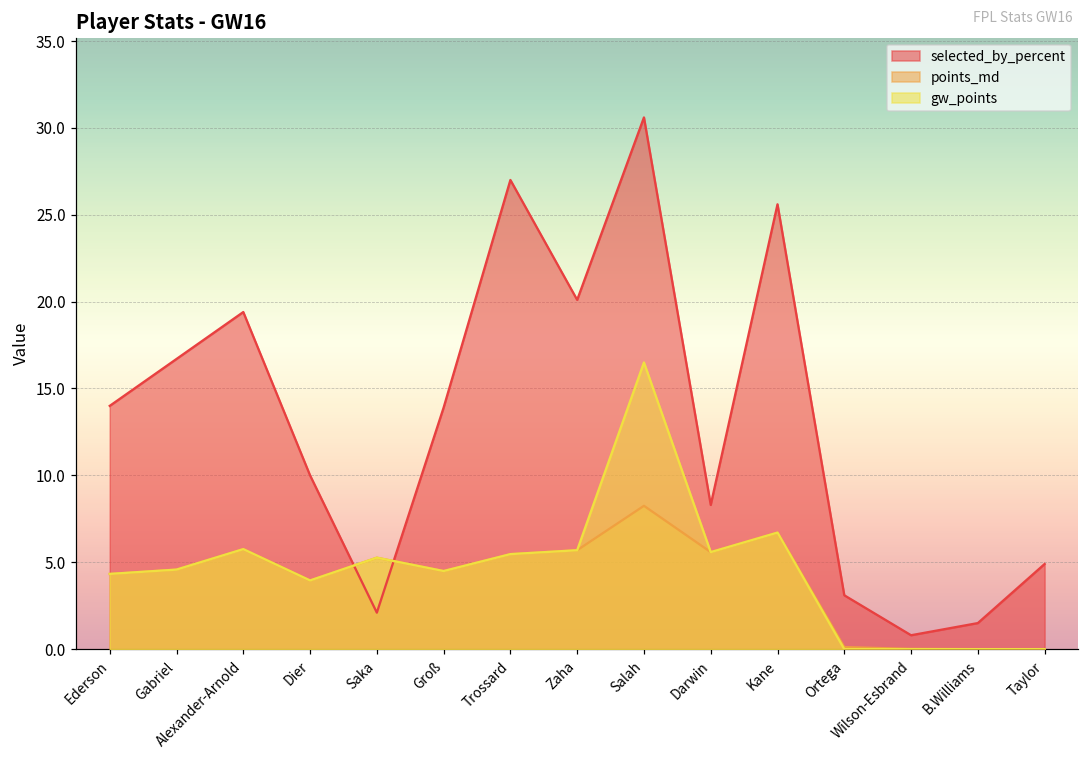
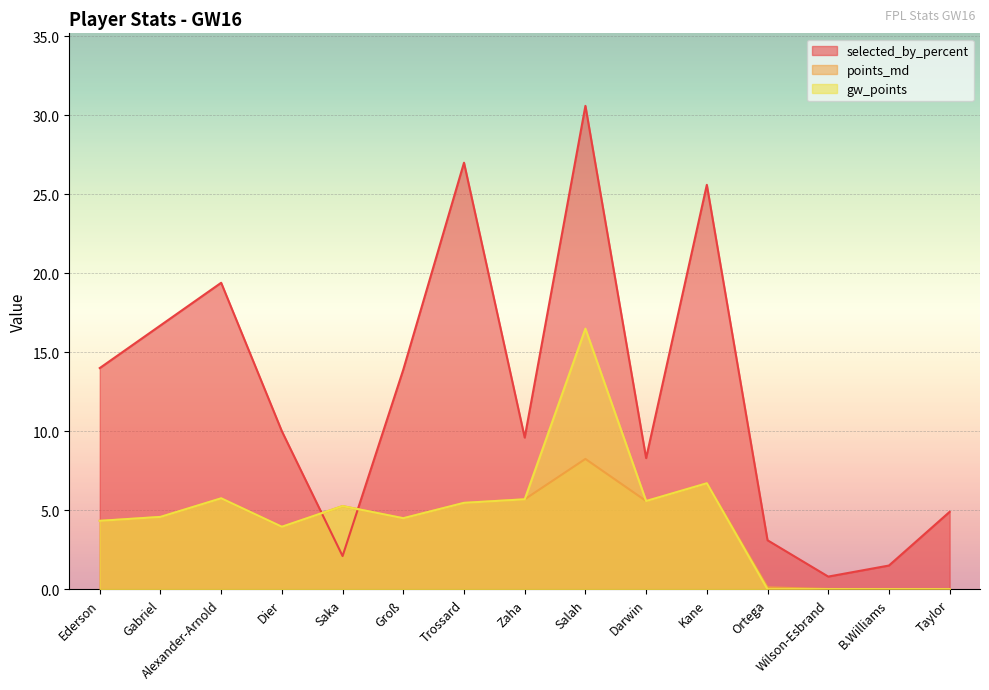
selected_by_percent, Zaha: 20.1 -> 9.6
